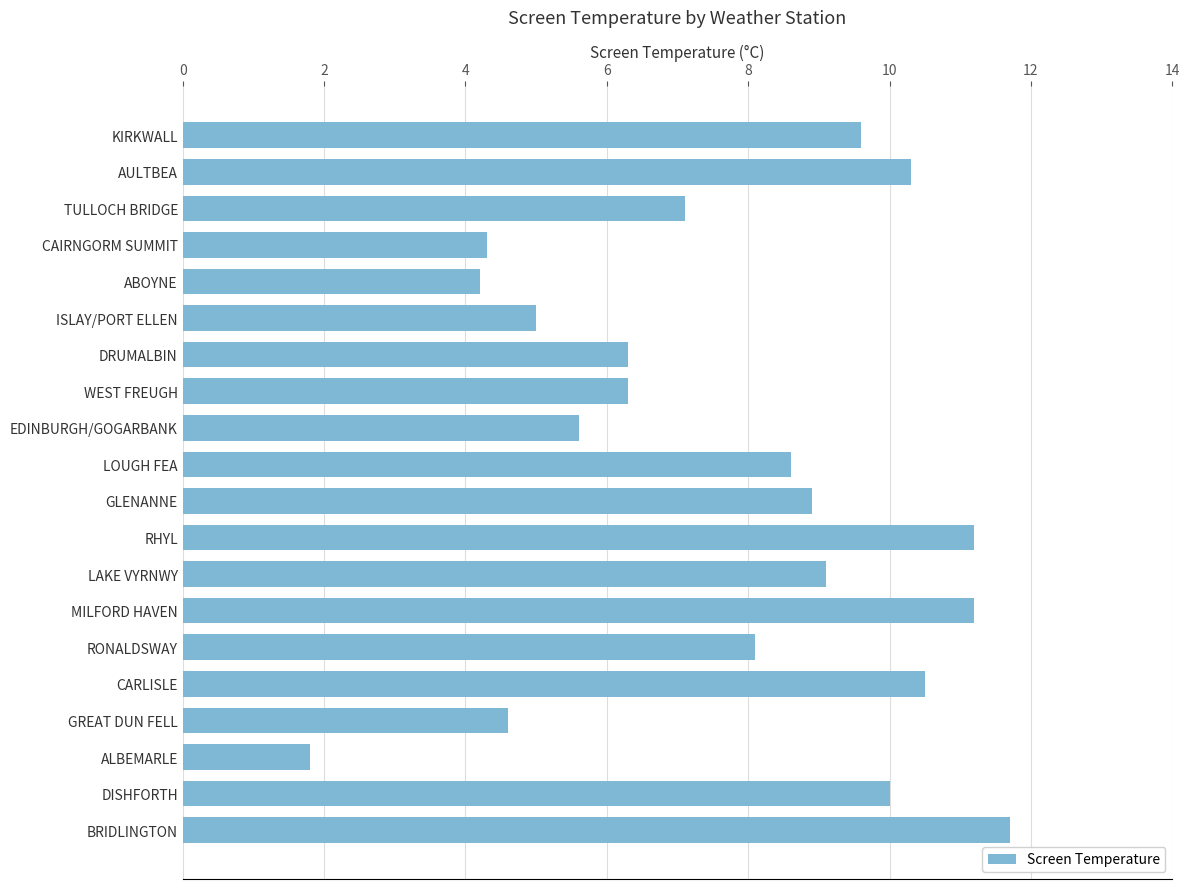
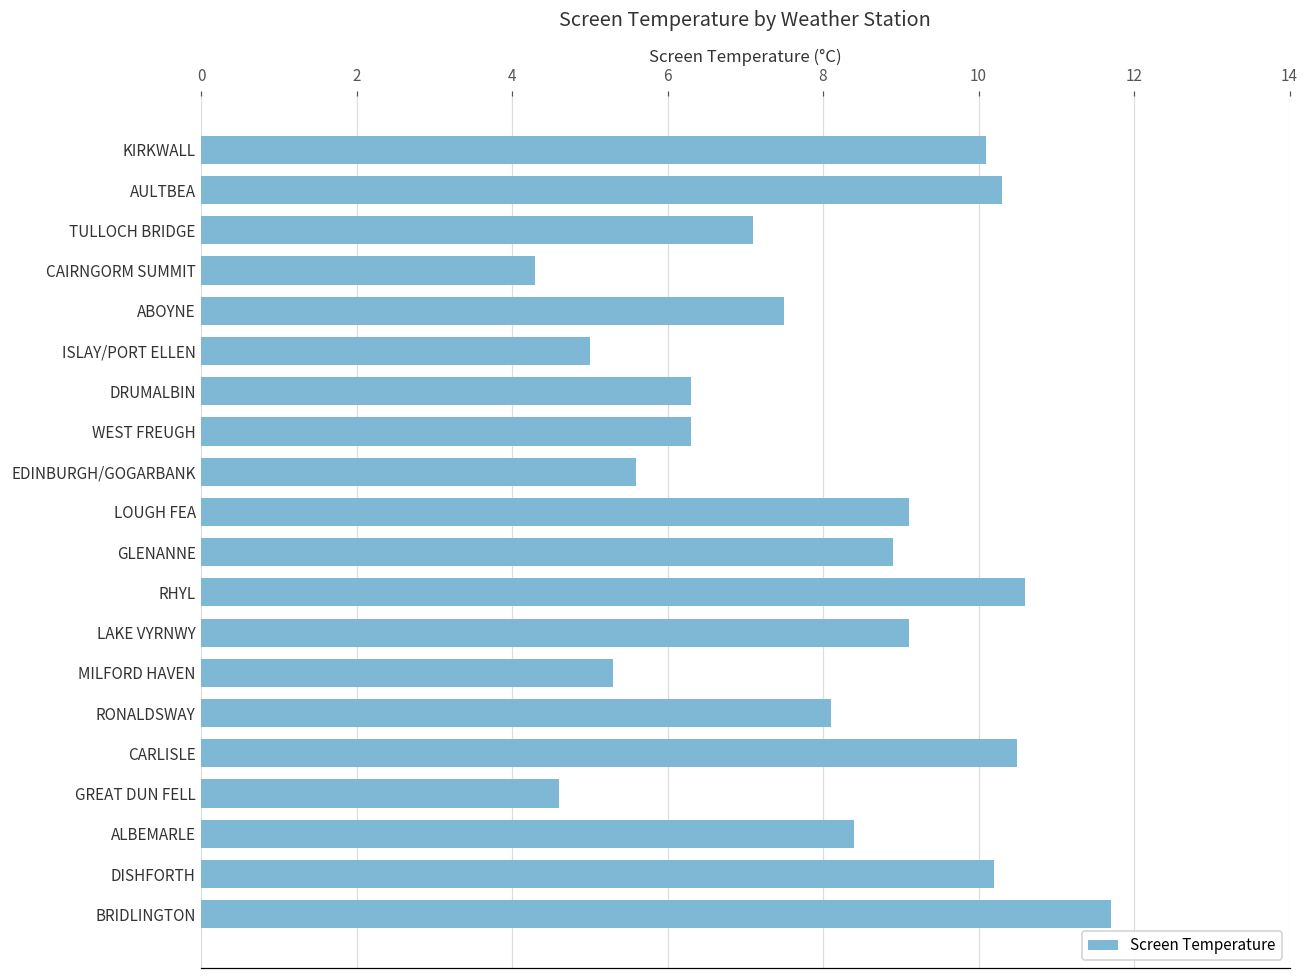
KIRKWALL: 9.6 -> 10.1
ABOYNE: 4.2 -> 7.5
LOUGH FEA: 8.6 -> 9.1
RHYL: 11.2 -> 10.6
MILFORD HAVEN: 11.2 -> 5.3
ALBEMARLE: 1.8 -> 8.4
DISHFORTH: 10.0 -> 10.2
